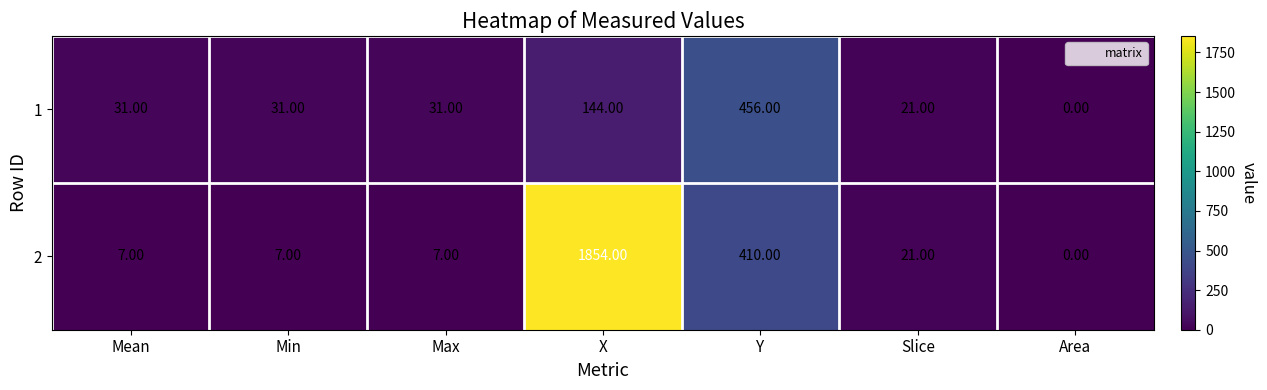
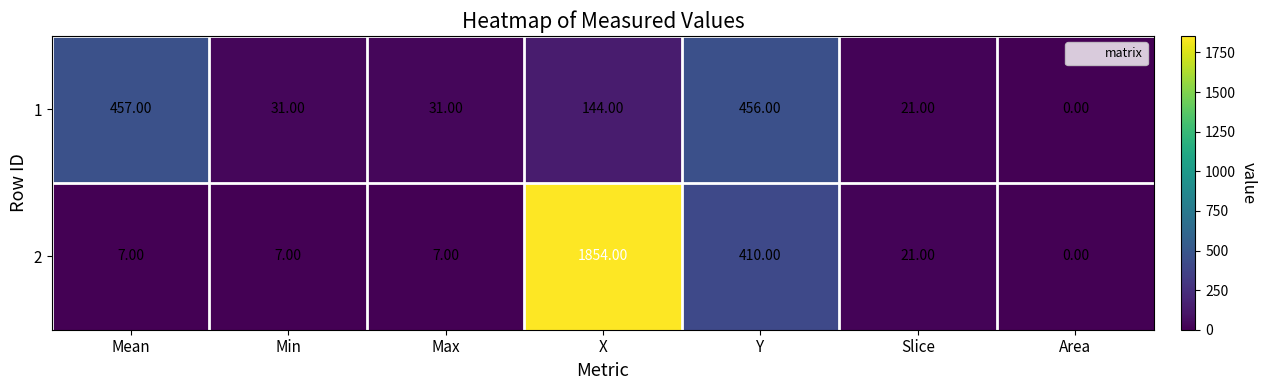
1, Mean: 31.00 -> 457.00
